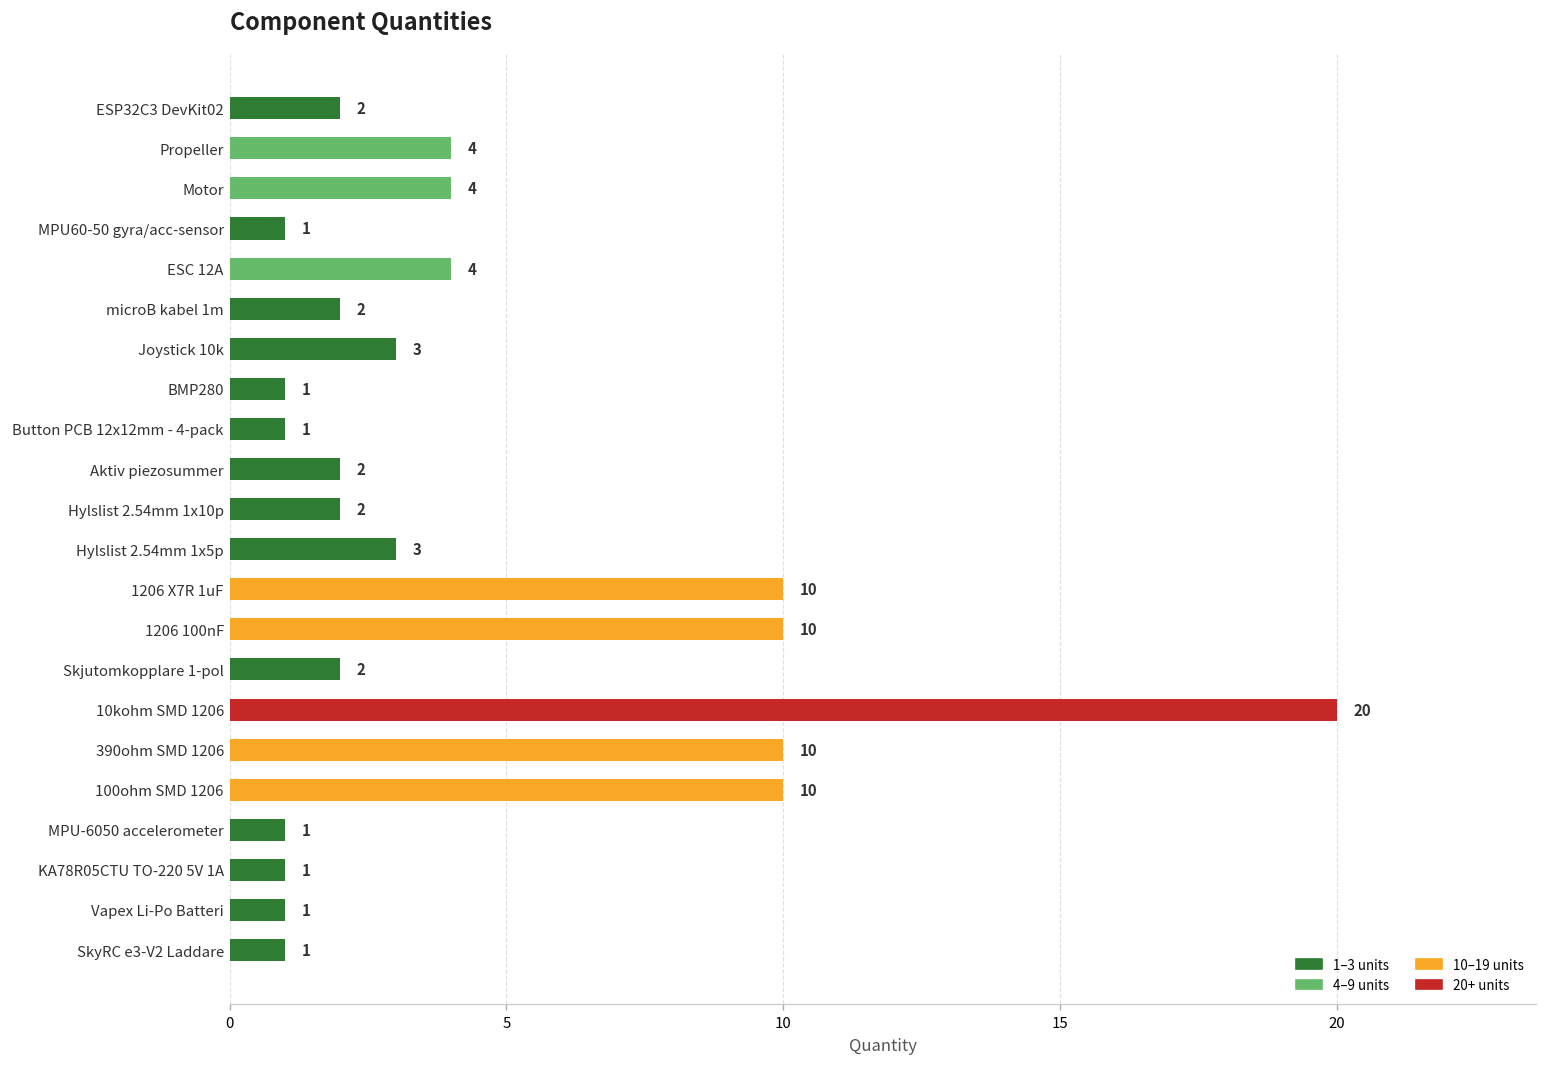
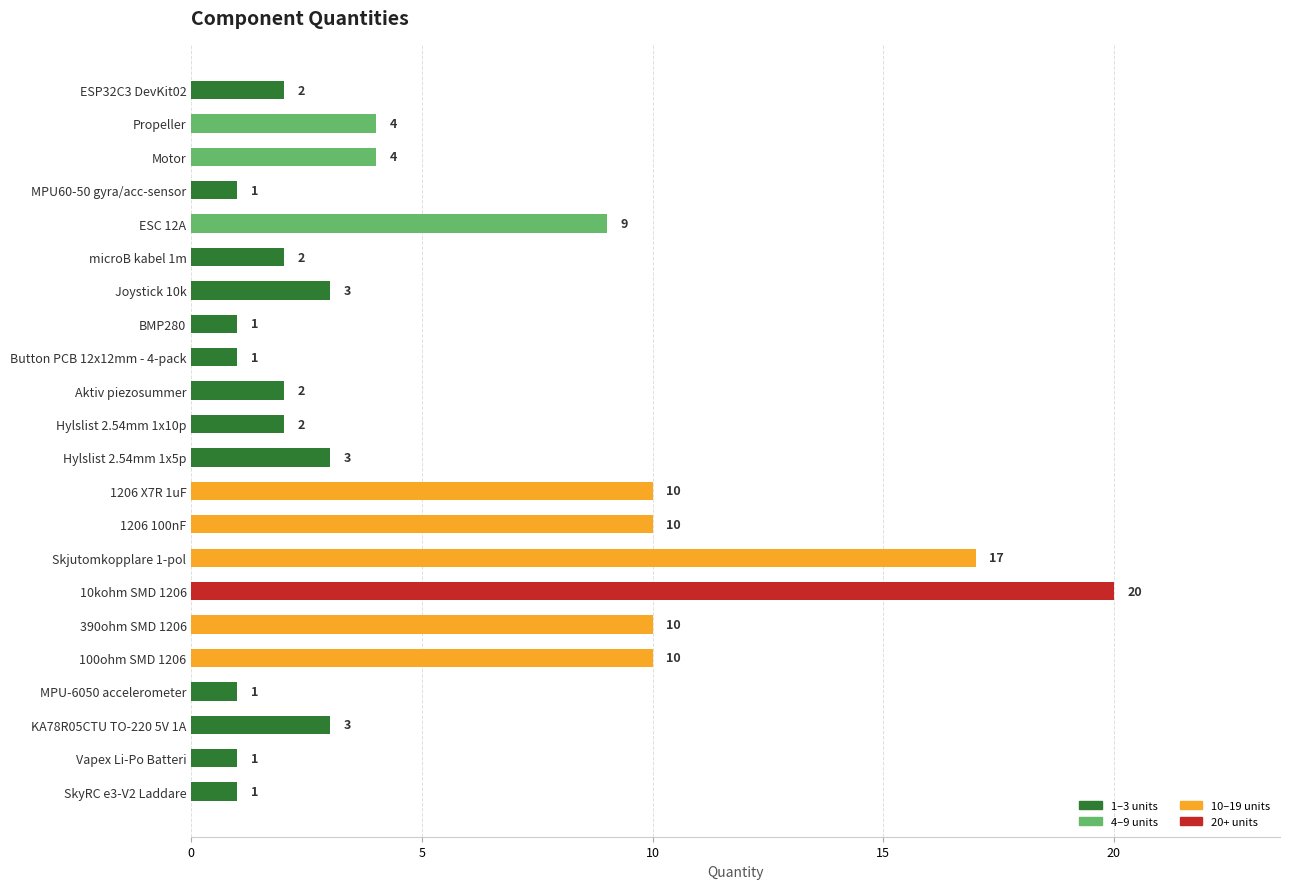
ESC 12A: 4 -> 9
Skjutomkopplare 1-pol: 2 -> 17
KA78R05CTU TO-220 5V 1A: 1 -> 3
